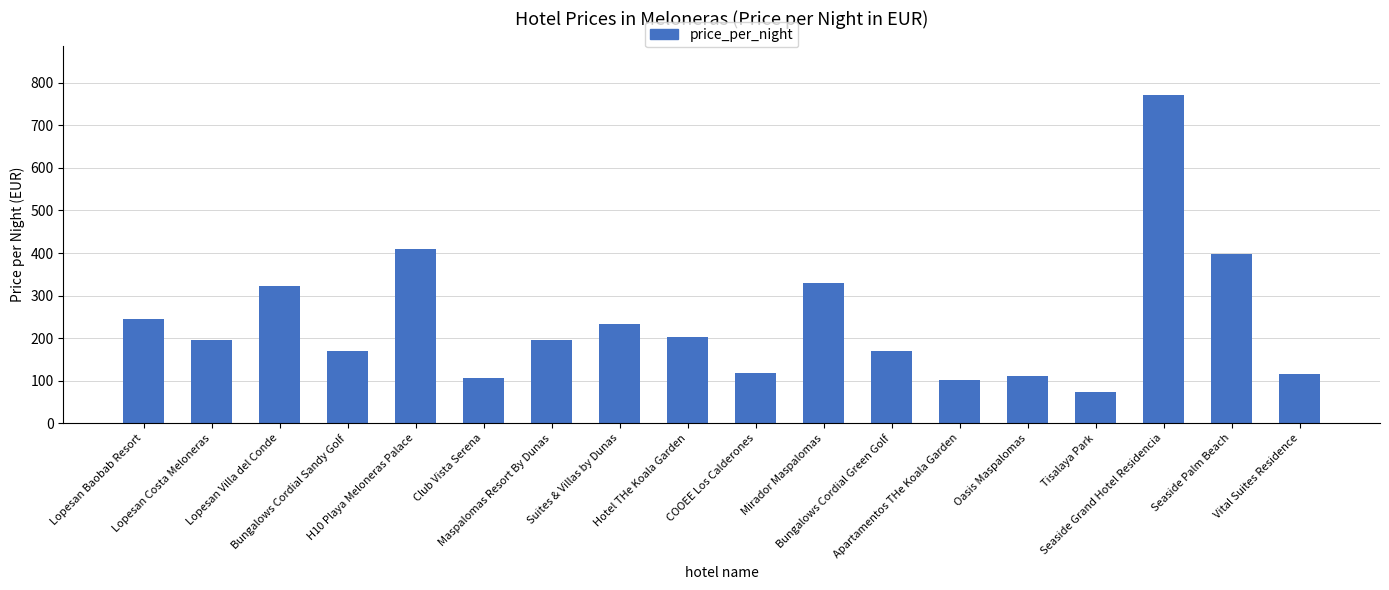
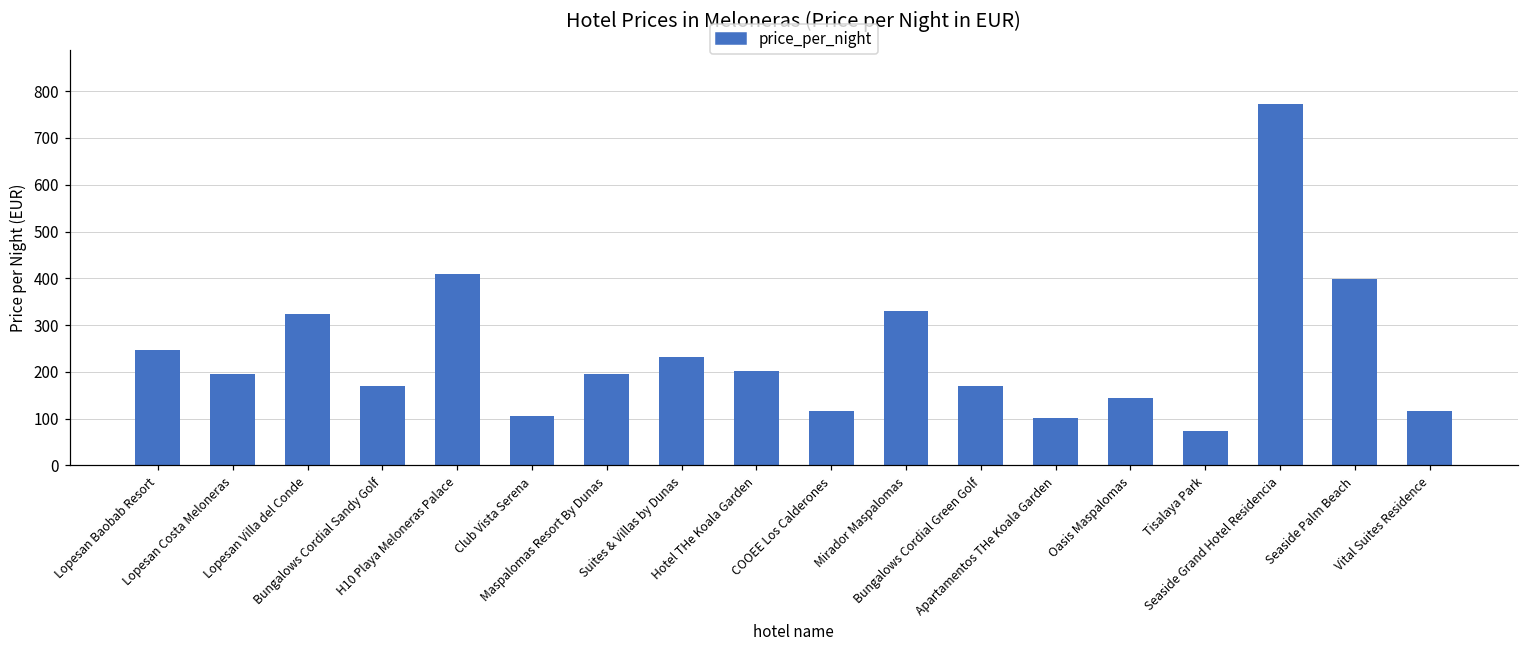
Oasis Maspalomas: 110 -> 150
